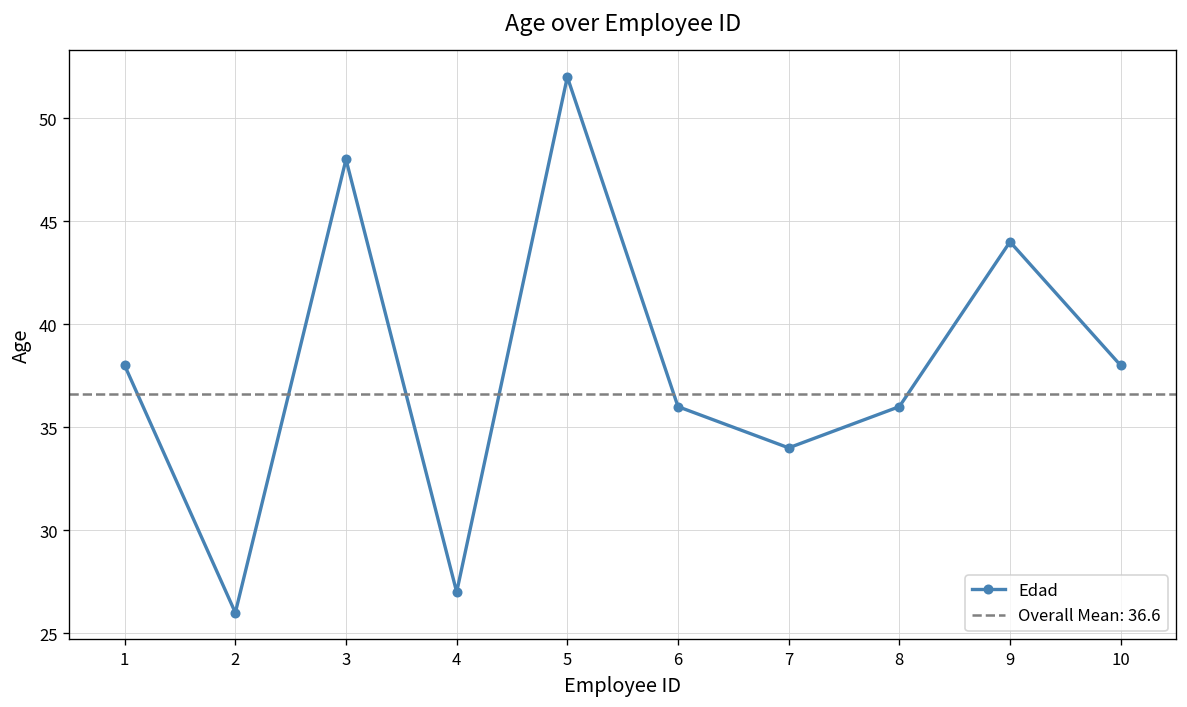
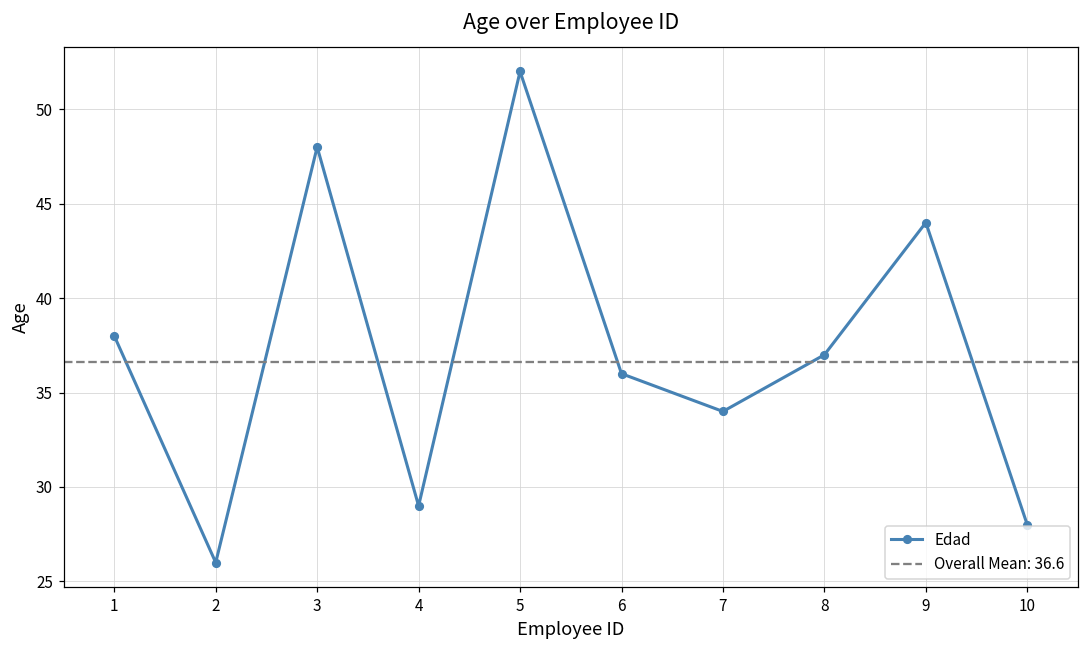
4: 27 -> 29
8: 36 -> 37
10: 38 -> 28
